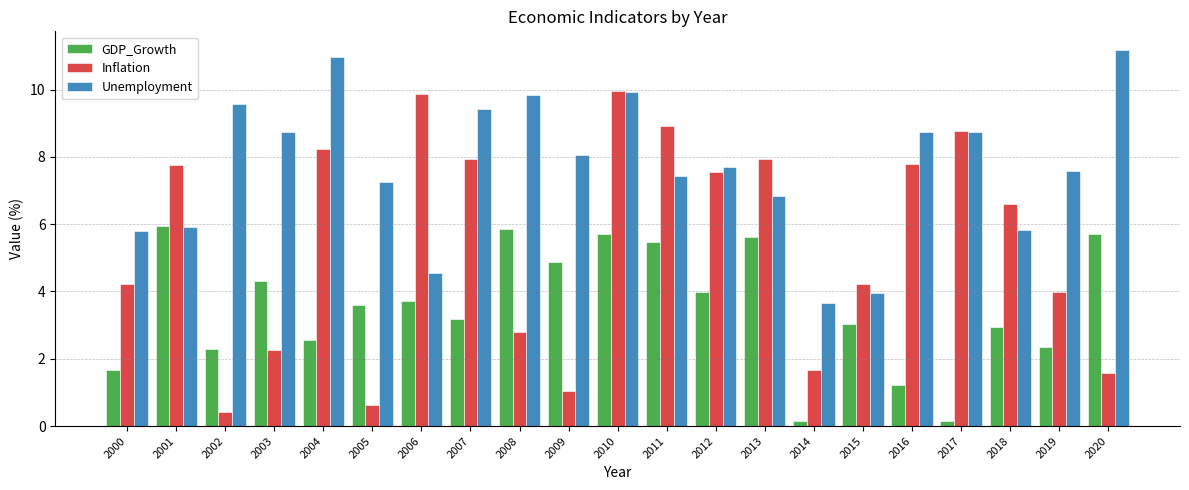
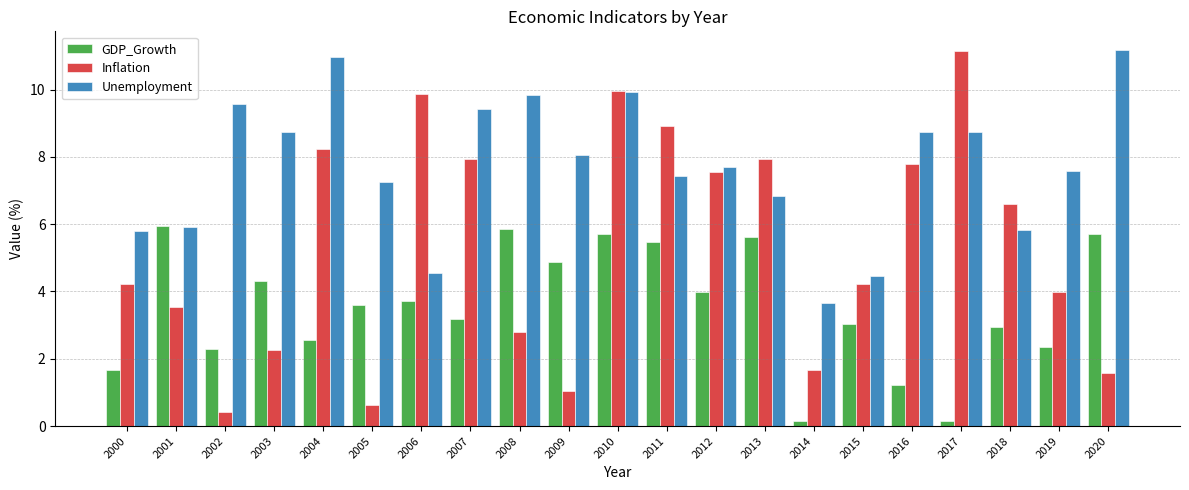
Inflation, 2001: 7.8 -> 3.5
Unemployment, 2015: 4.0 -> 4.5
Inflation, 2017: 8.8 -> 11.1
